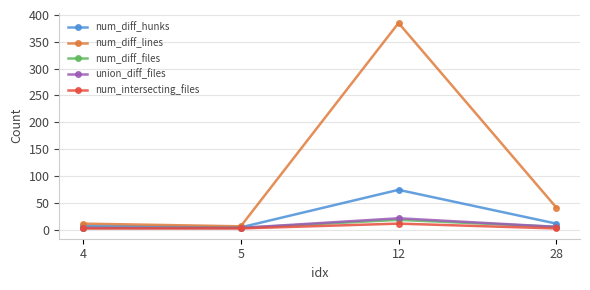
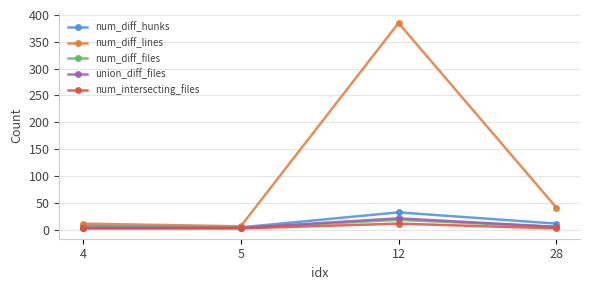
num_diff_hunks, 12: 70 -> 30
